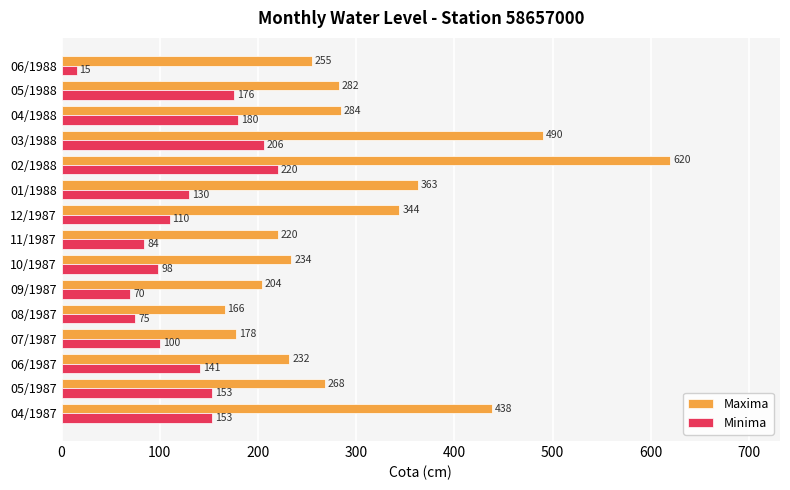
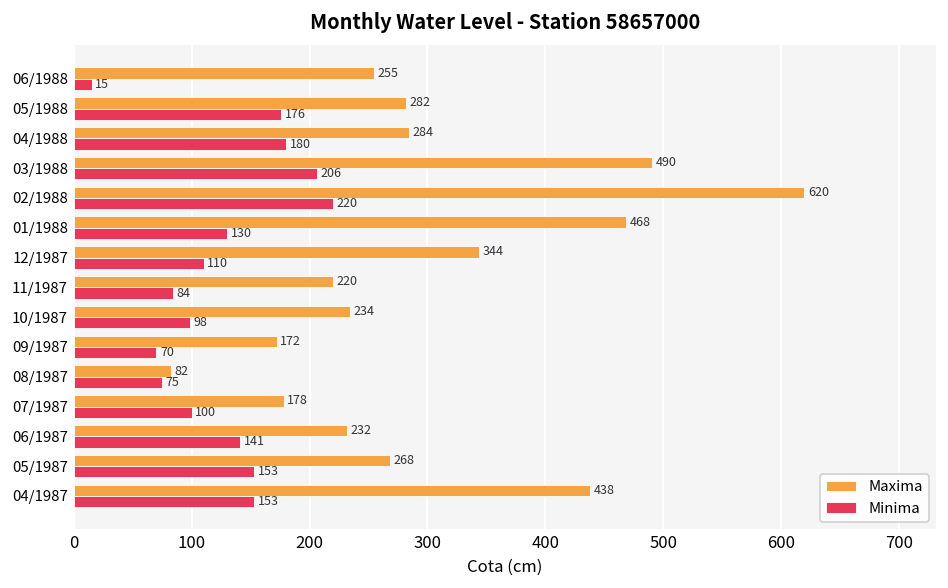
Maxima, 01/1988: 363 -> 468
Maxima, 09/1987: 204 -> 172
Maxima, 08/1987: 166 -> 82
